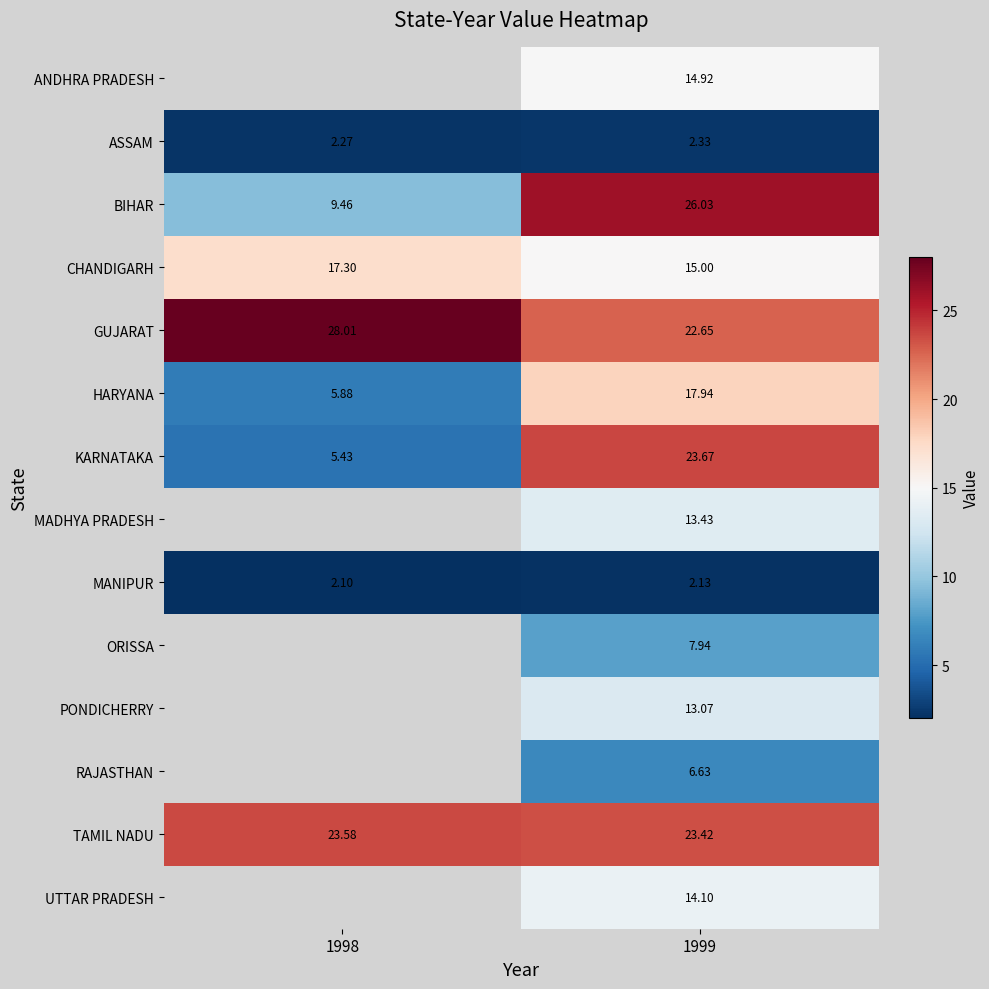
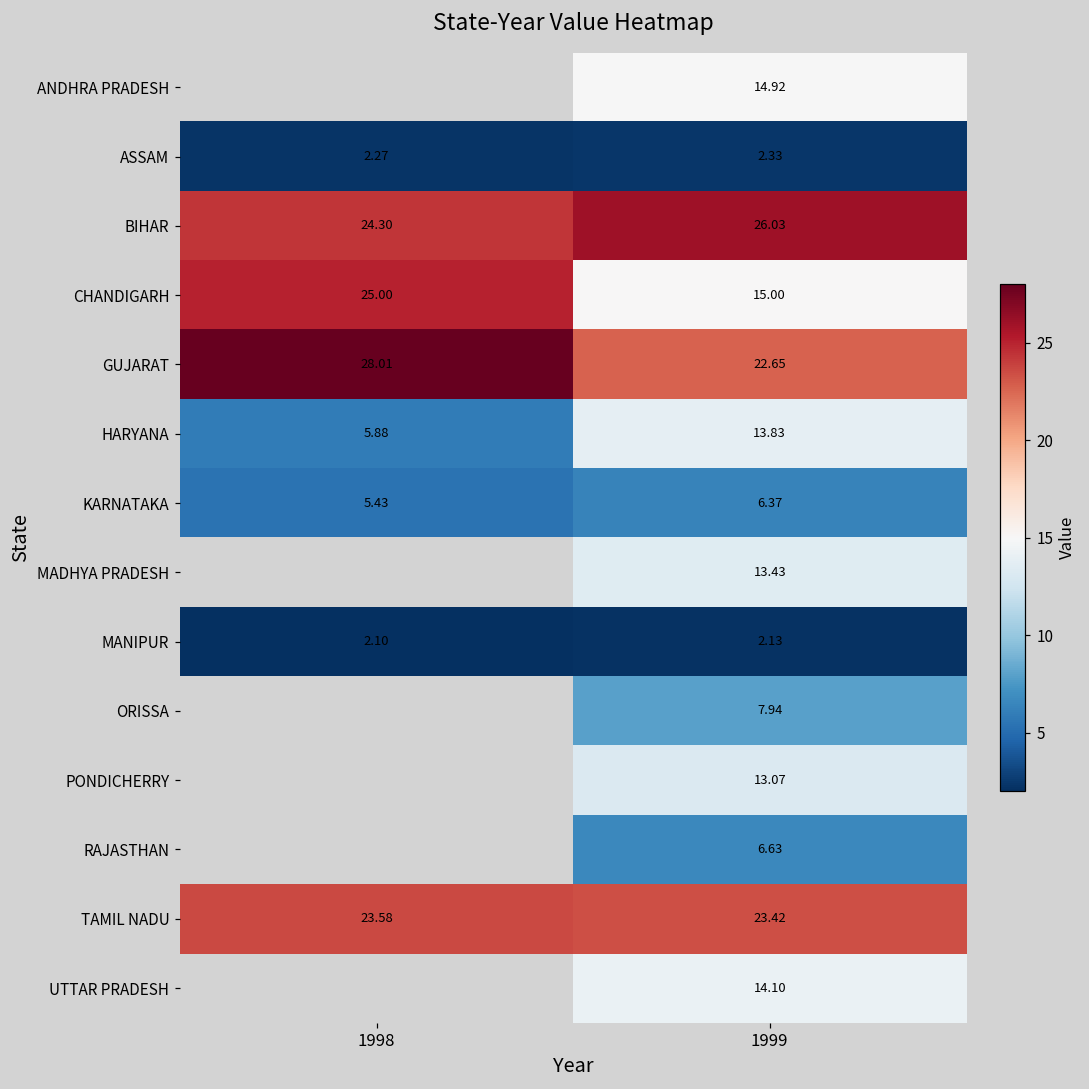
BIHAR, 1998: 9.46 -> 24.30
CHANDIGARH, 1998: 17.30 -> 25.00
HARYANA, 1999: 17.94 -> 13.83
KARNATAKA, 1999: 23.67 -> 6.37
